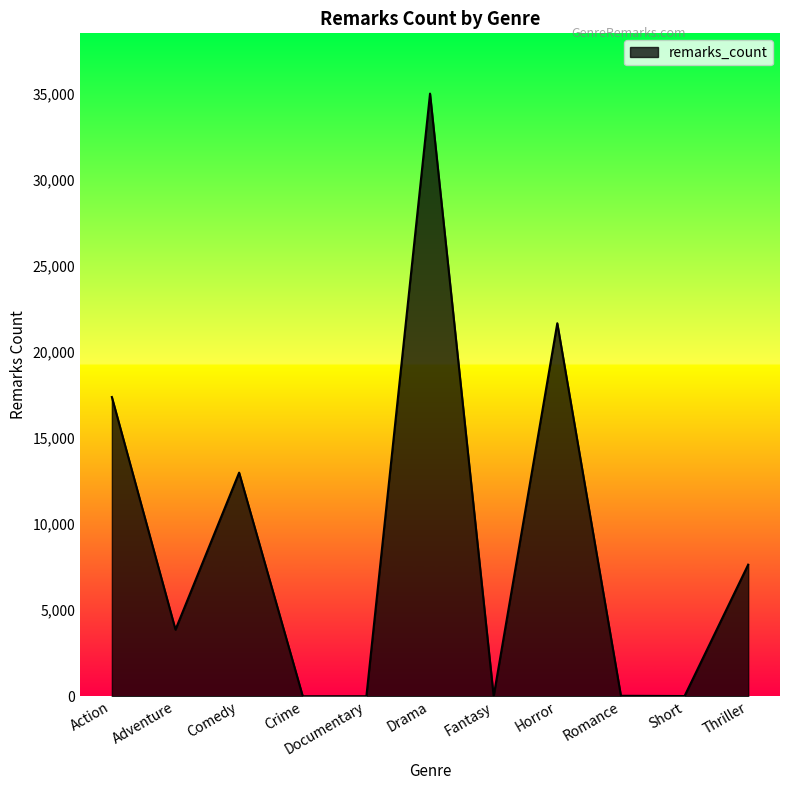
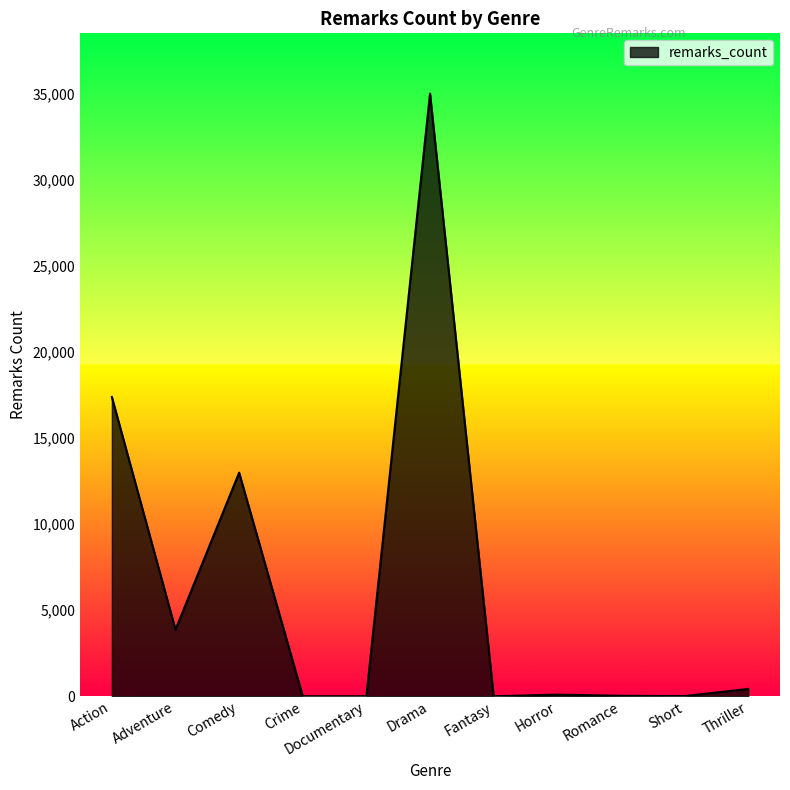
Horror: 21,700 -> 100
Thriller: 7,600 -> 400
